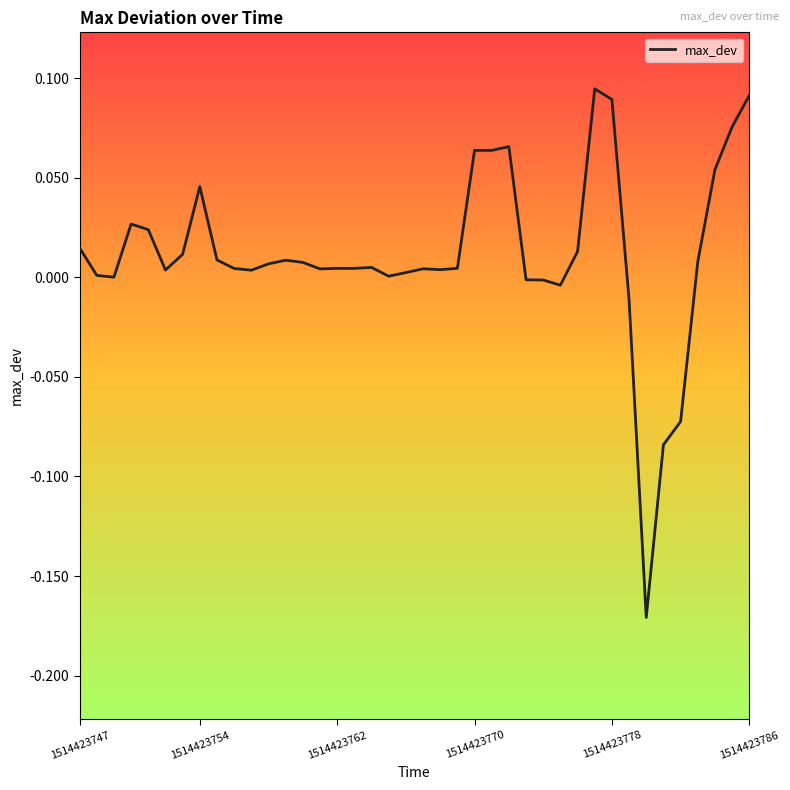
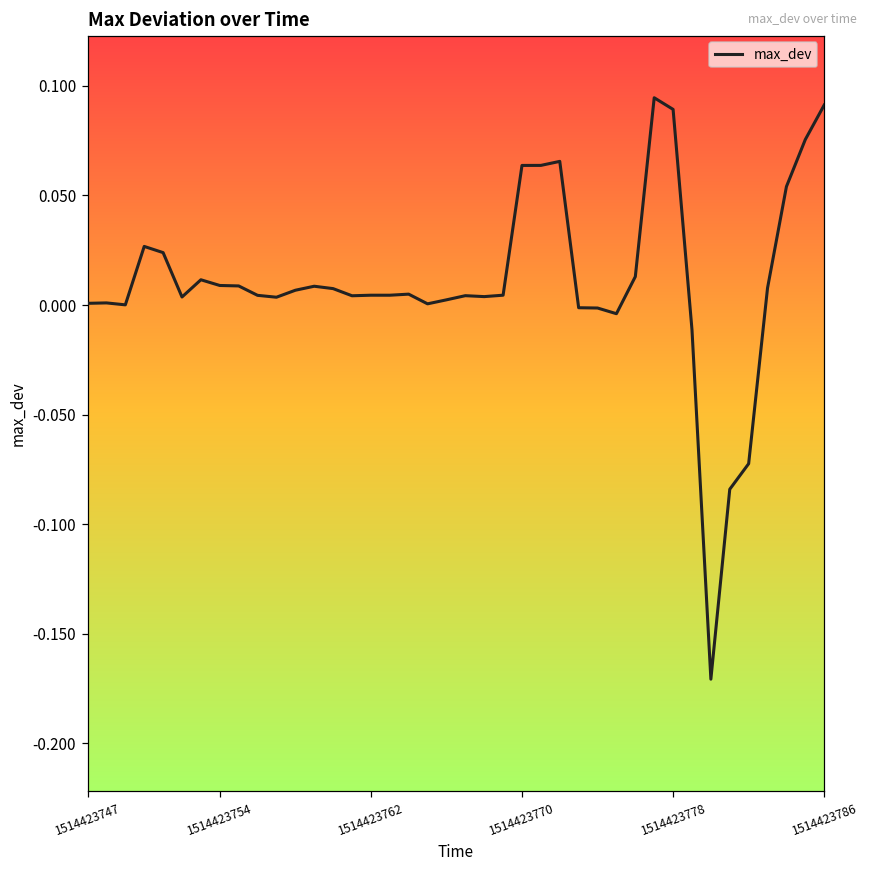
1514423747: 0.015 -> 0.001
1514423754: 0.046 -> 0.009
